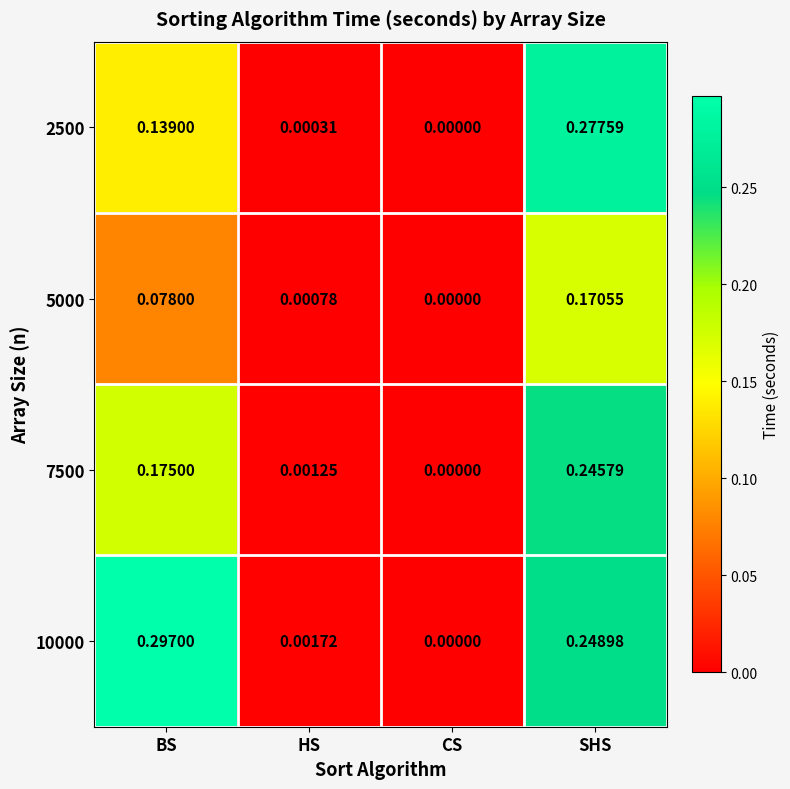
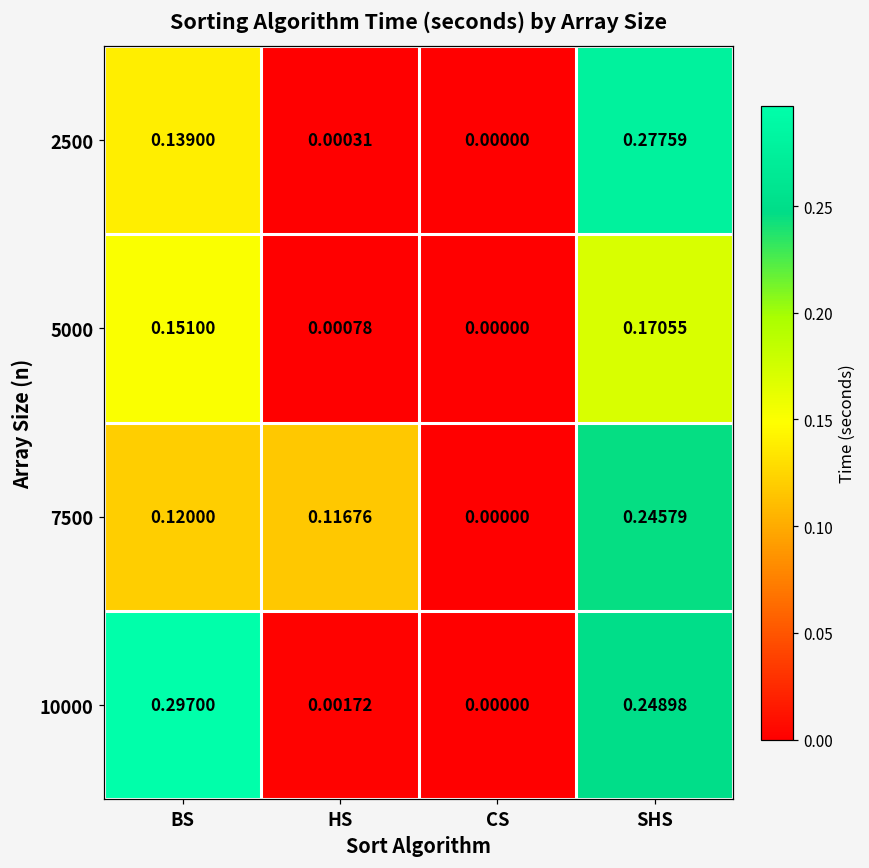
5000, BS: 0.07800 -> 0.15100
7500, BS: 0.17500 -> 0.12000
7500, HS: 0.00125 -> 0.11676
